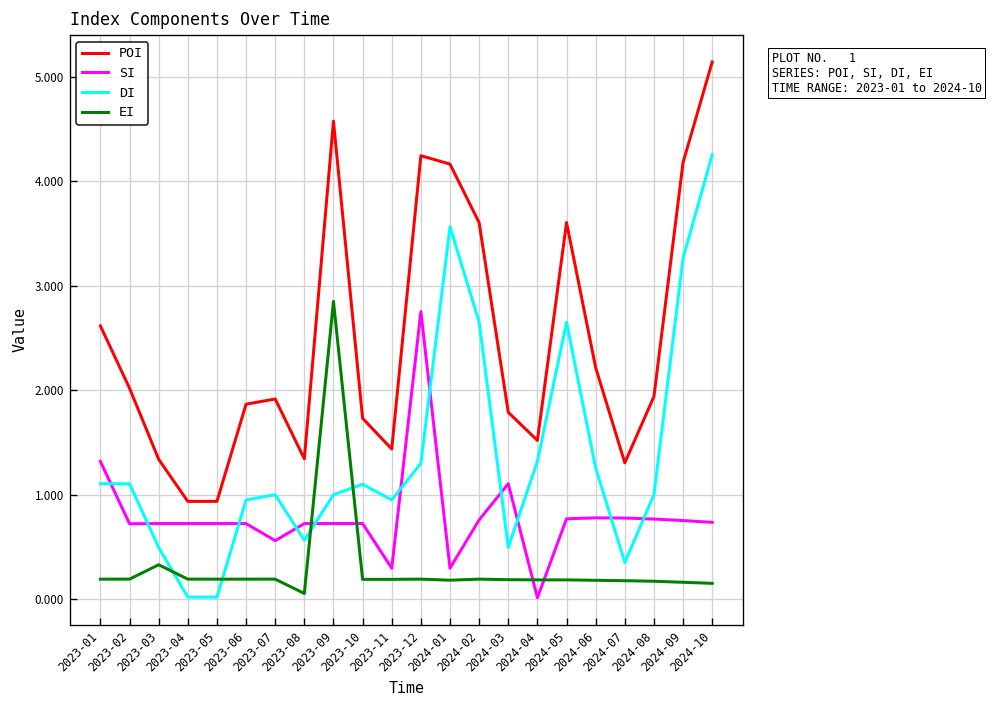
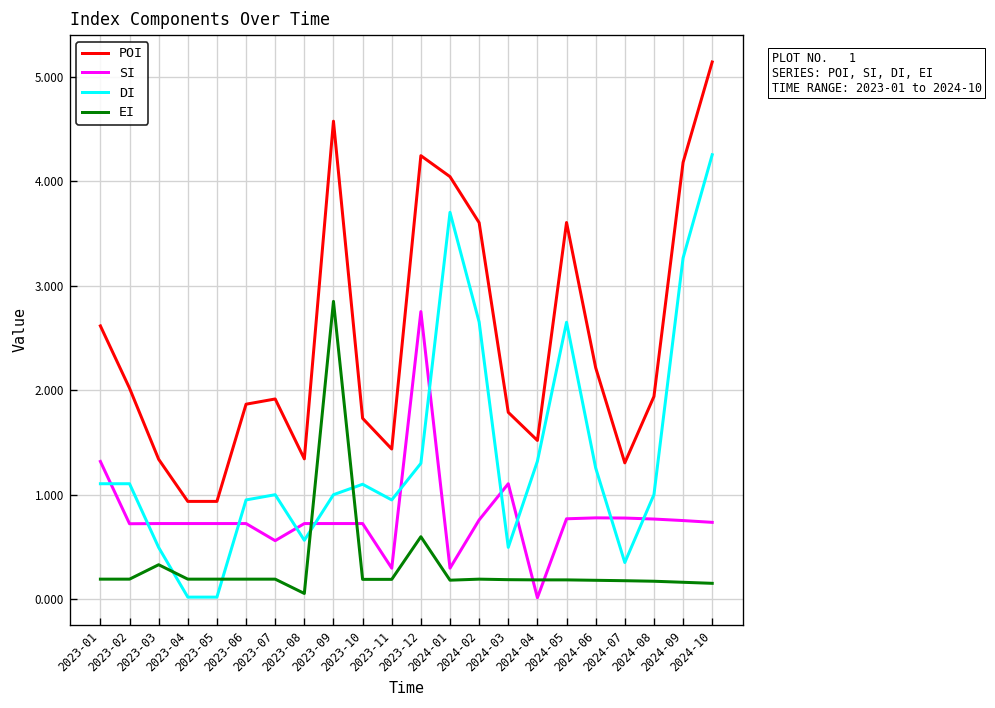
EI, 2023-12: 0.2 -> 0.6
POI, 2024-01: 4.2 -> 4.0
DI, 2024-01: 3.6 -> 3.7
